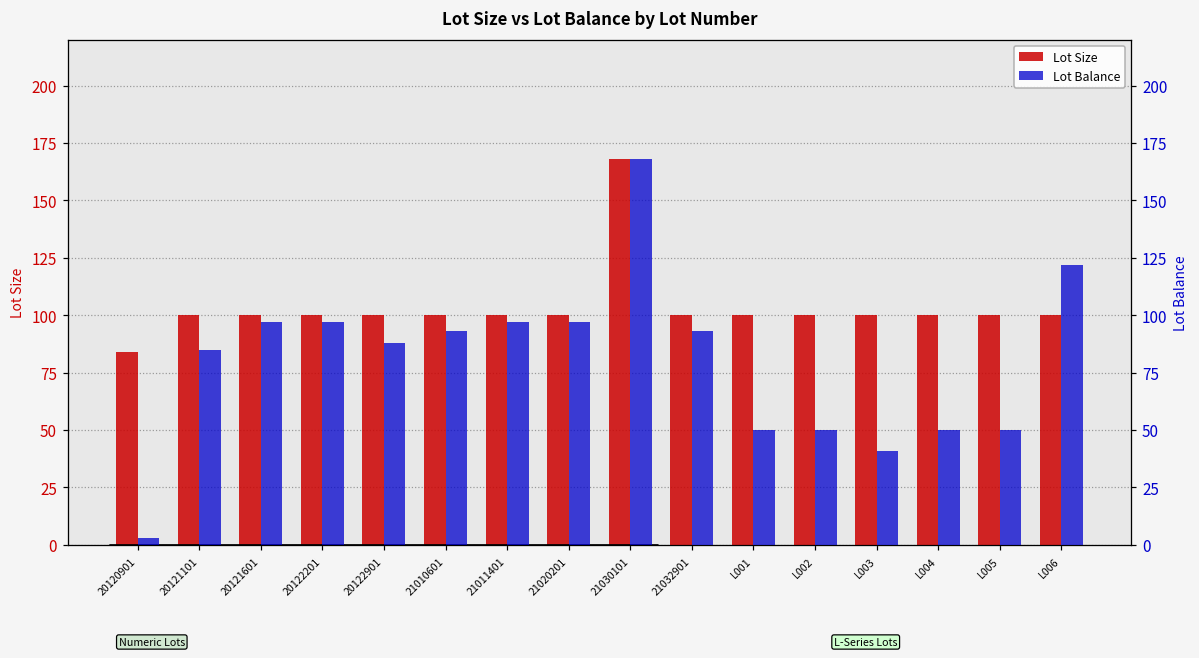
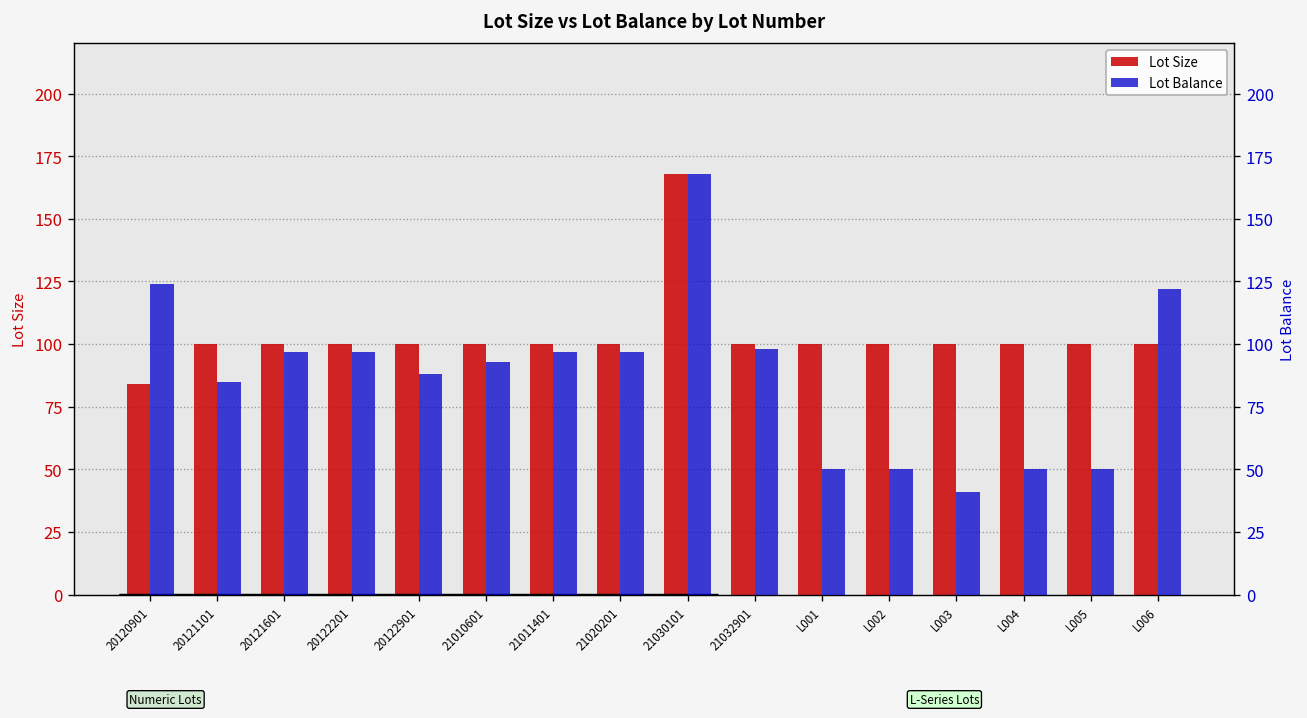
Lot Balance, 20120901: 3 -> 124
Lot Balance, 21032901: 93 -> 98
